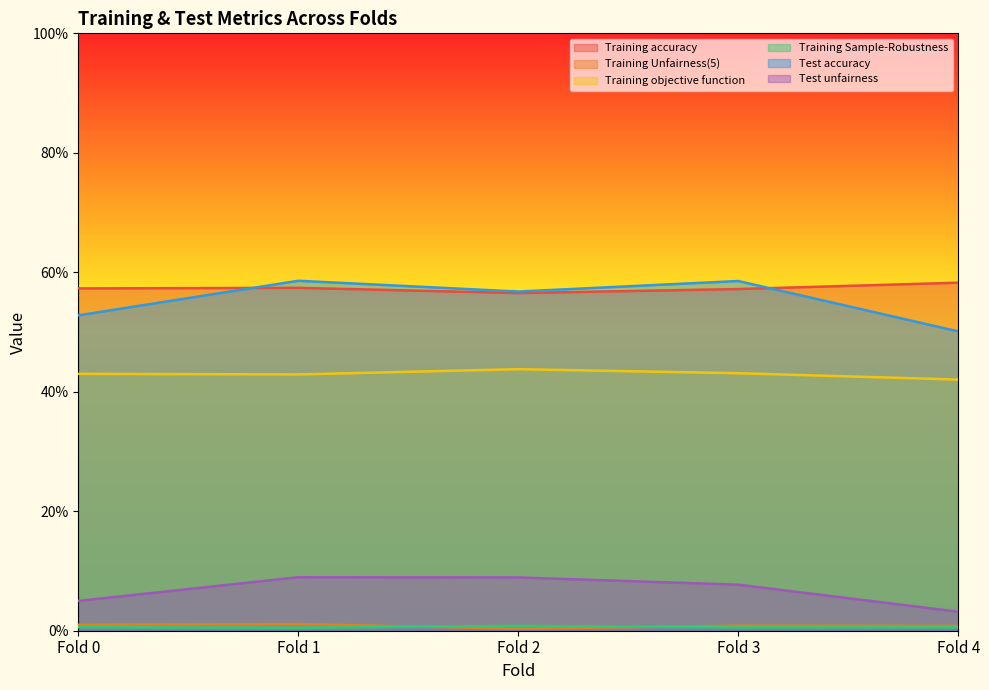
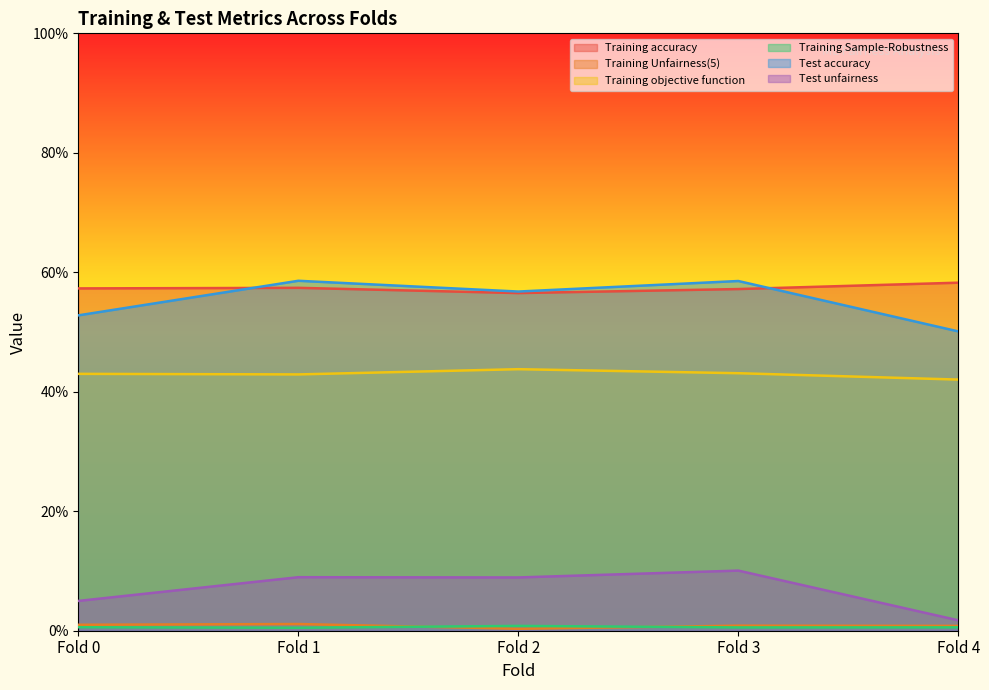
Test unfairness, Fold 3: 8% -> 10%
Test unfairness, Fold 4: 3% -> 2%
